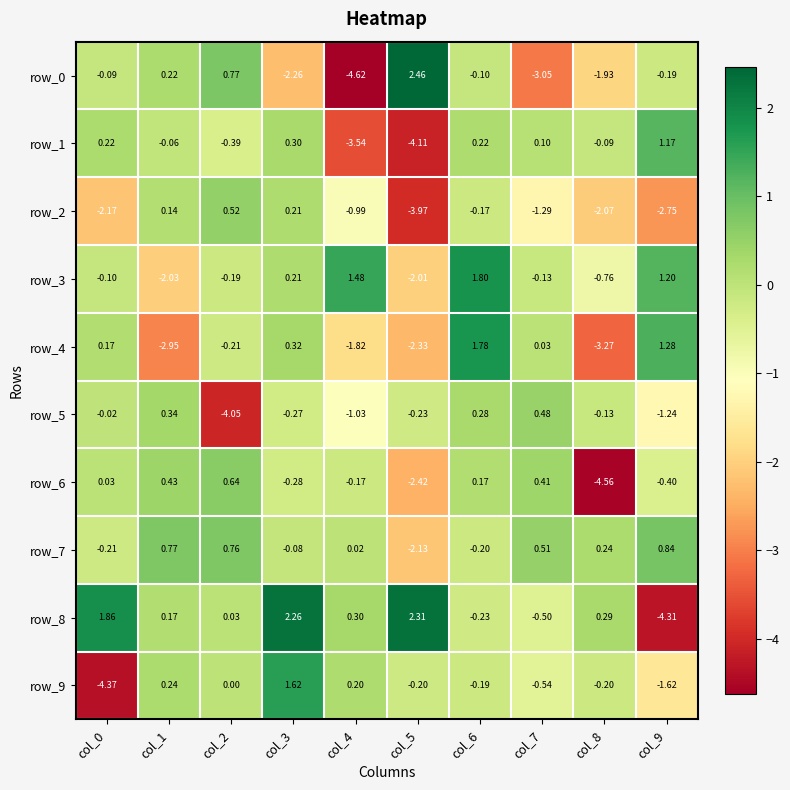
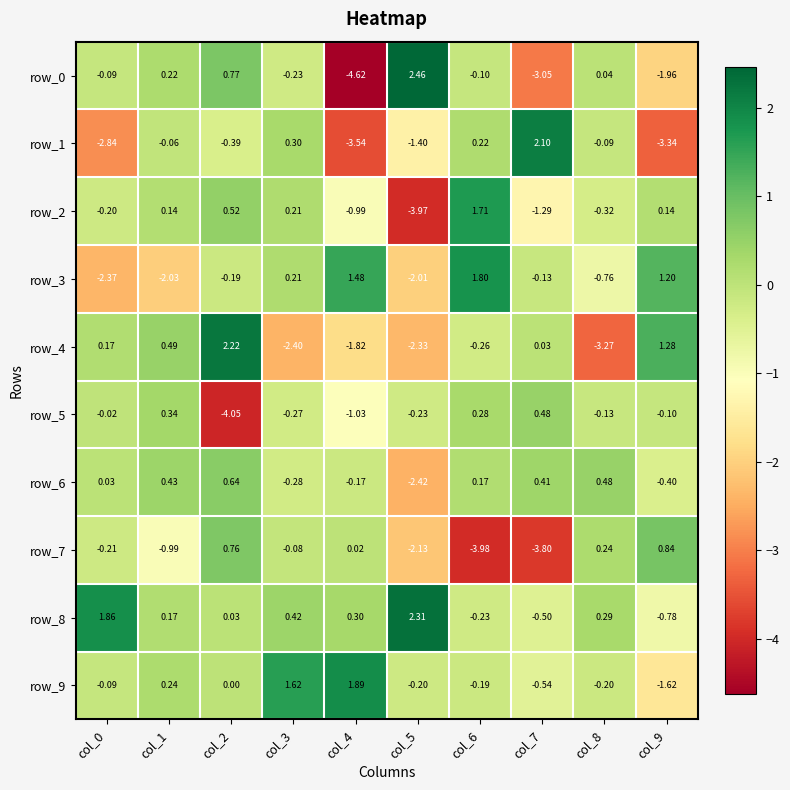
row_0, col_3: -2.26 -> -0.23
row_0, col_8: -1.93 -> 0.04
row_0, col_9: -0.19 -> -1.96
row_1, col_0: 0.22 -> -2.84
row_1, col_5: -4.11 -> -1.40
row_1, col_7: 0.10 -> 2.10
row_1, col_9: 1.17 -> -3.34
row_2, col_0: -2.17 -> -0.20
row_2, col_6: -0.17 -> 1.71
row_2, col_8: -2.07 -> -0.32
row_2, col_9: -2.75 -> 0.14
row_3, col_0: -0.10 -> -2.37
row_4, col_1: -2.95 -> 0.49
row_4, col_2: -0.21 -> 2.22
row_4, col_3: 0.32 -> -2.40
row_4, col_6: 1.78 -> -0.26
row_5, col_9: -1.24 -> -0.10
row_6, col_8: -4.56 -> 0.48
row_7, col_1: 0.77 -> -0.99
row_7, col_6: -0.20 -> -3.98
row_7, col_7: 0.51 -> -3.80
row_8, col_3: 2.26 -> 0.42
row_8, col_9: -4.31 -> -0.78
row_9, col_0: -4.37 -> -0.09
row_9, col_4: 0.20 -> 1.89
